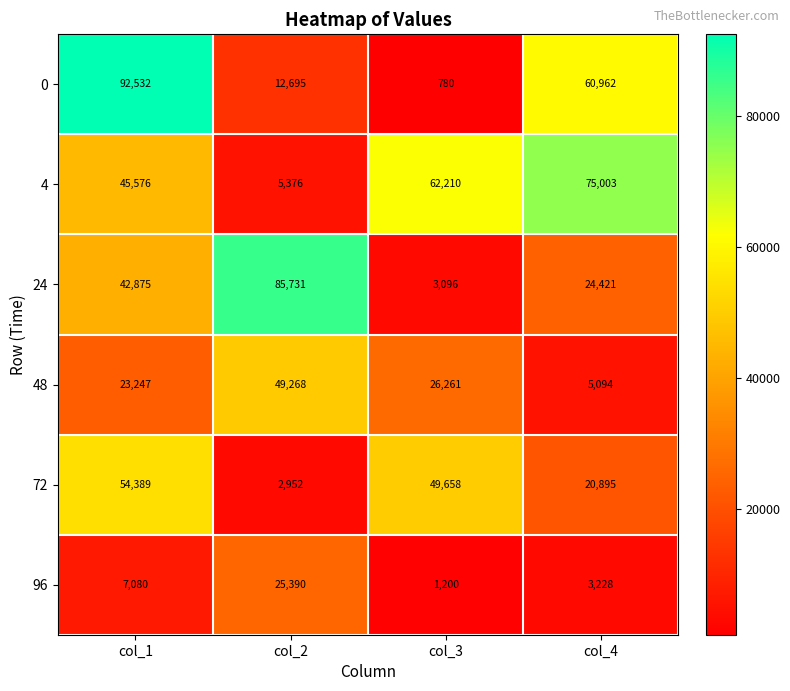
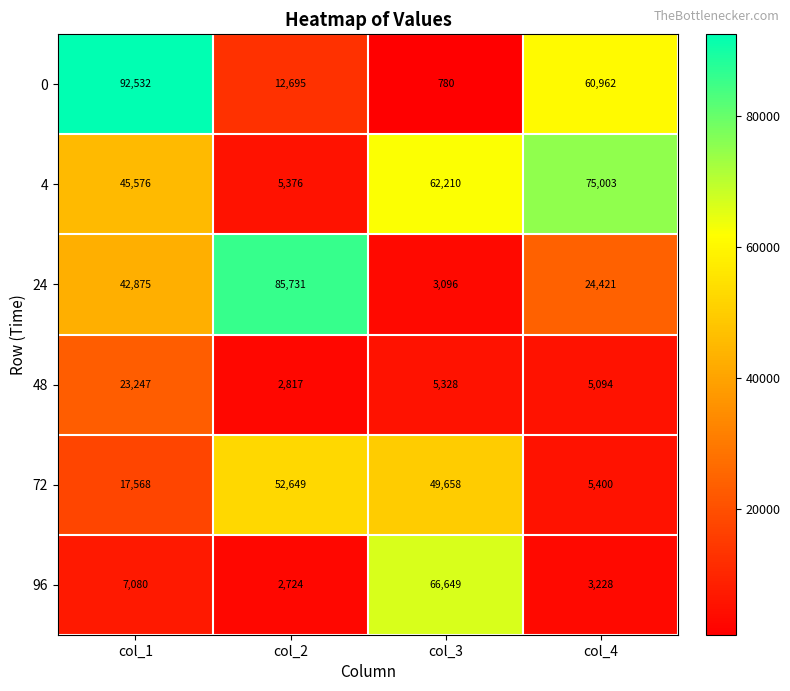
48, col_2: 49,268 -> 2,817
48, col_3: 26,261 -> 5,328
72, col_1: 54,389 -> 17,568
72, col_2: 2,952 -> 52,649
72, col_4: 20,895 -> 5,400
96, col_2: 25,390 -> 2,724
96, col_3: 1,200 -> 66,649
